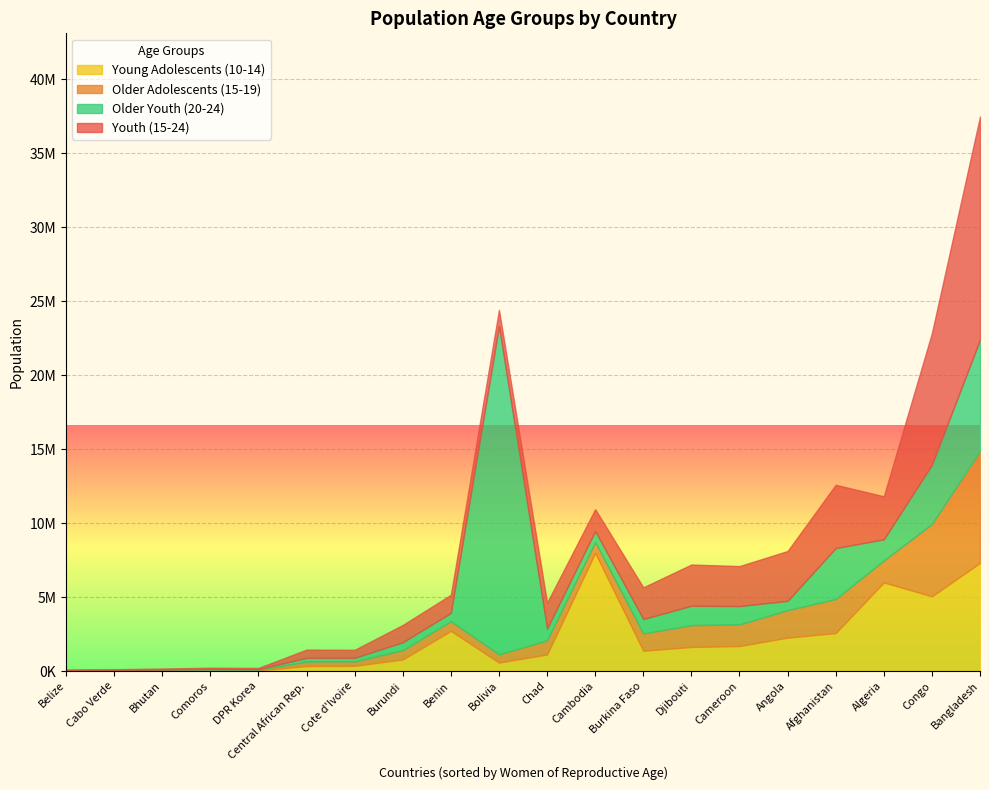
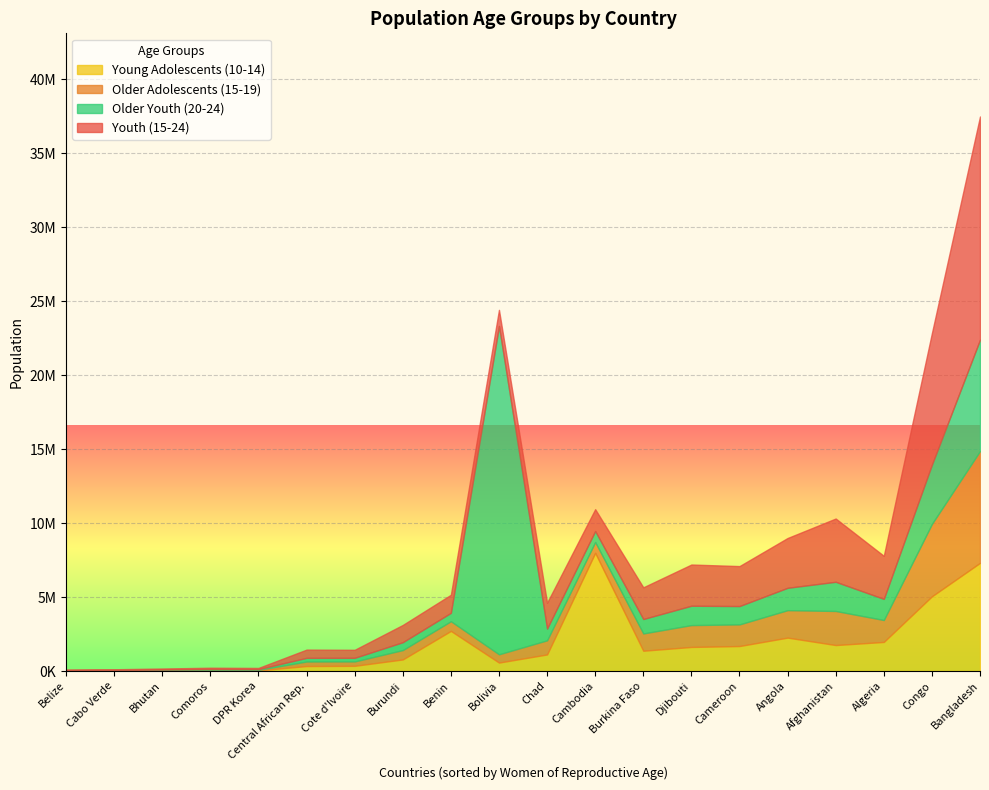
Older Youth (20-24), Angola: 600000 -> 1500000
Young Adolescents (10-14), Afghanistan: 2600000 -> 1800000
Older Youth (20-24), Afghanistan: 3400000 -> 2000000
Young Adolescents (10-14), Algeria: 6000000 -> 2000000
